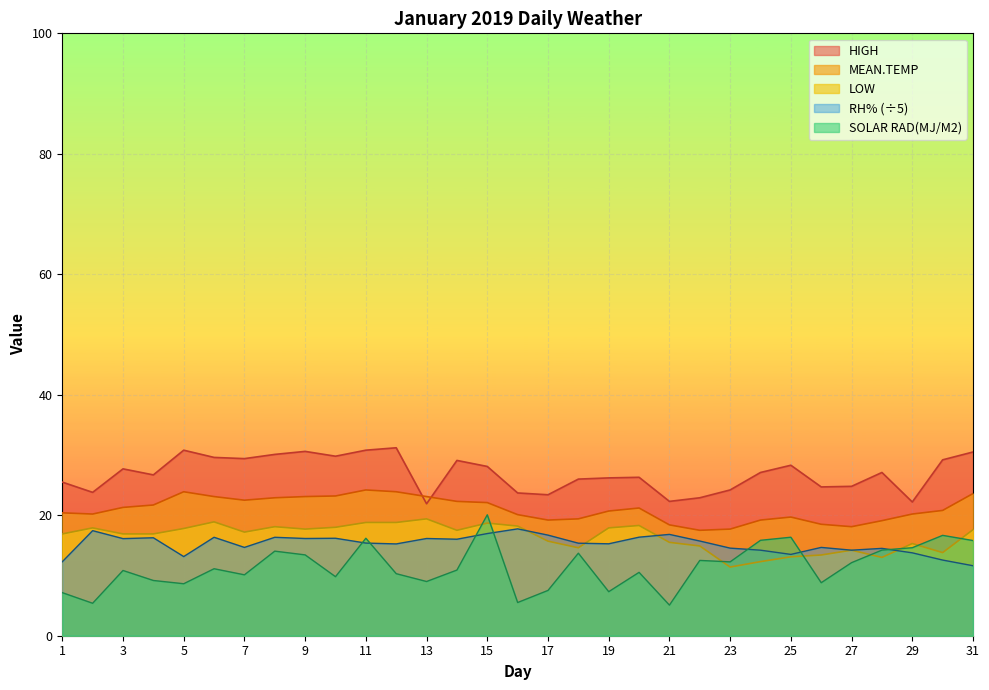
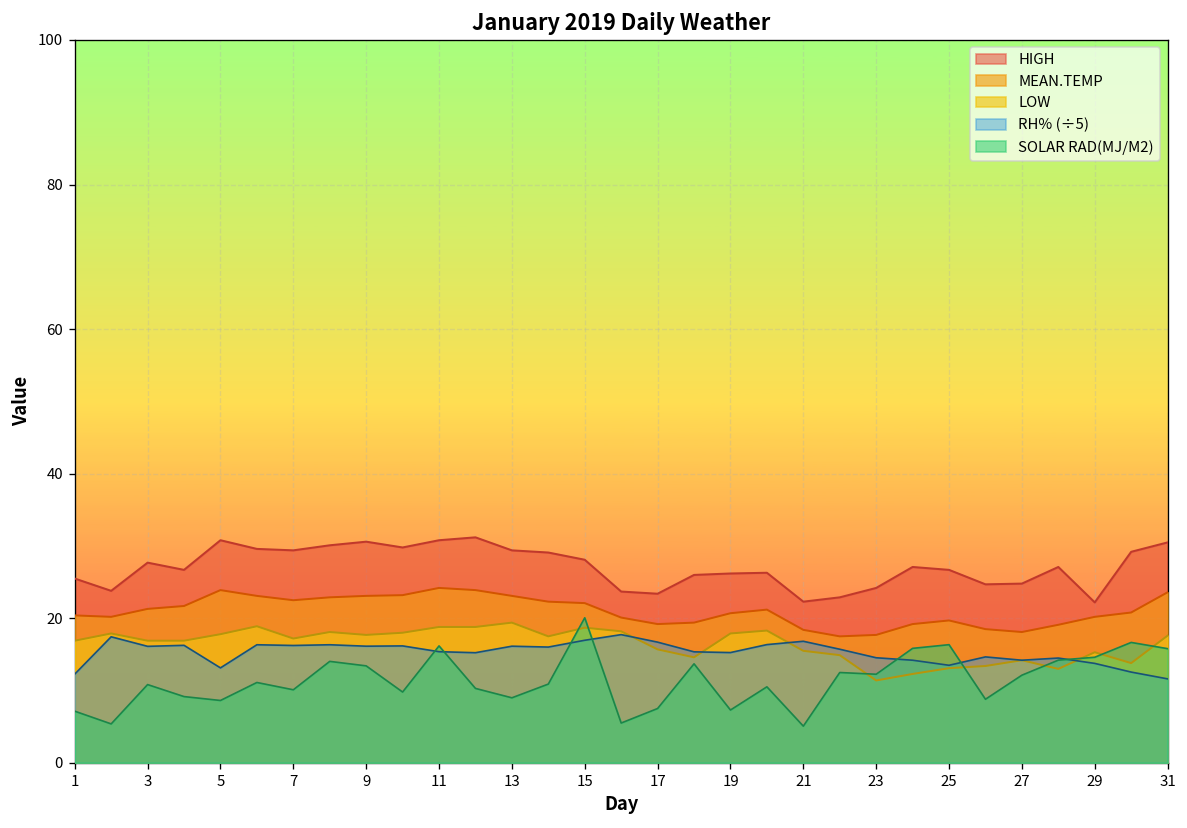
RH% (÷5), 7: 15 -> 16
HIGH, 13: 22 -> 29
HIGH, 25: 28 -> 27
